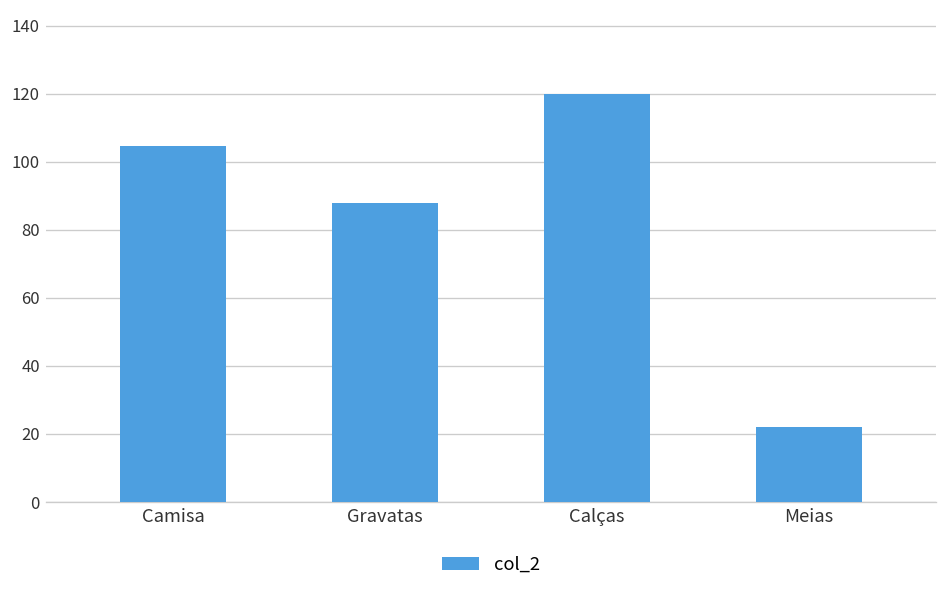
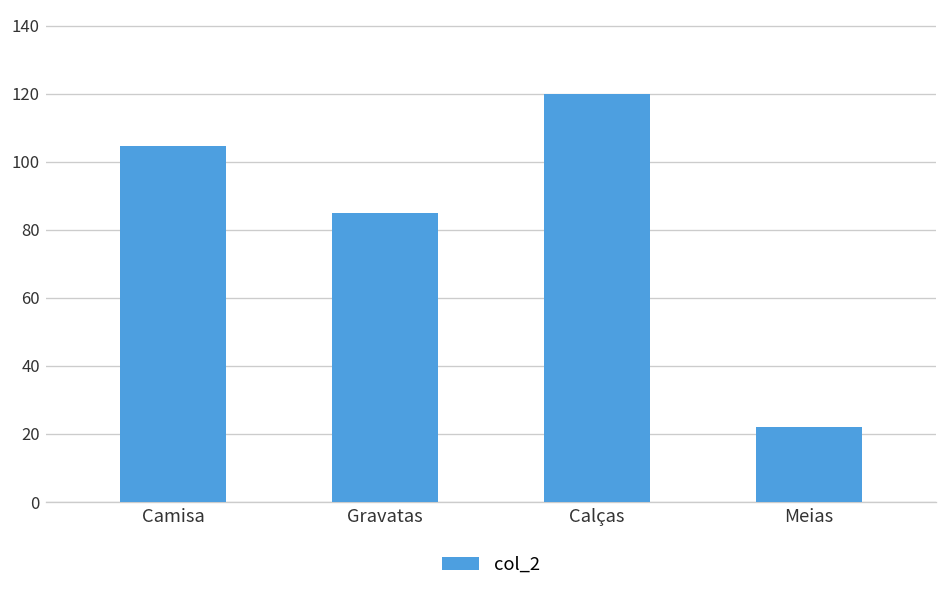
Gravatas: 88 -> 85
